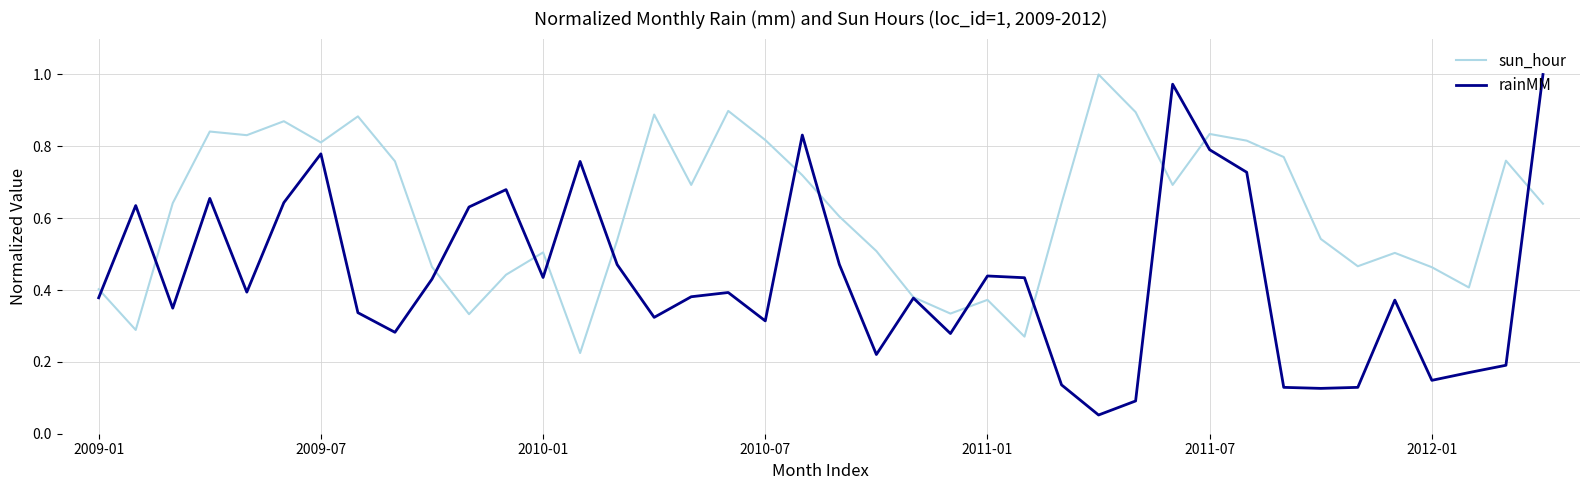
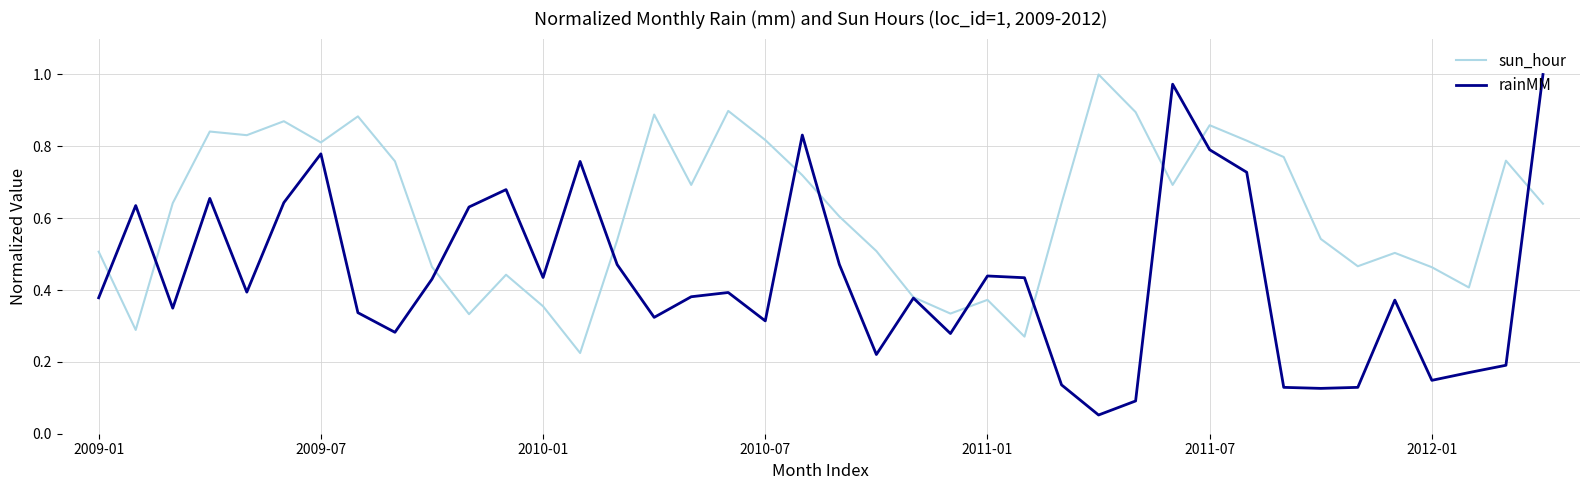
sun_hour, 2009-01: 0.40 -> 0.51
sun_hour, 2010-01: 0.50 -> 0.35
sun_hour, 2011-07: 0.83 -> 0.86
